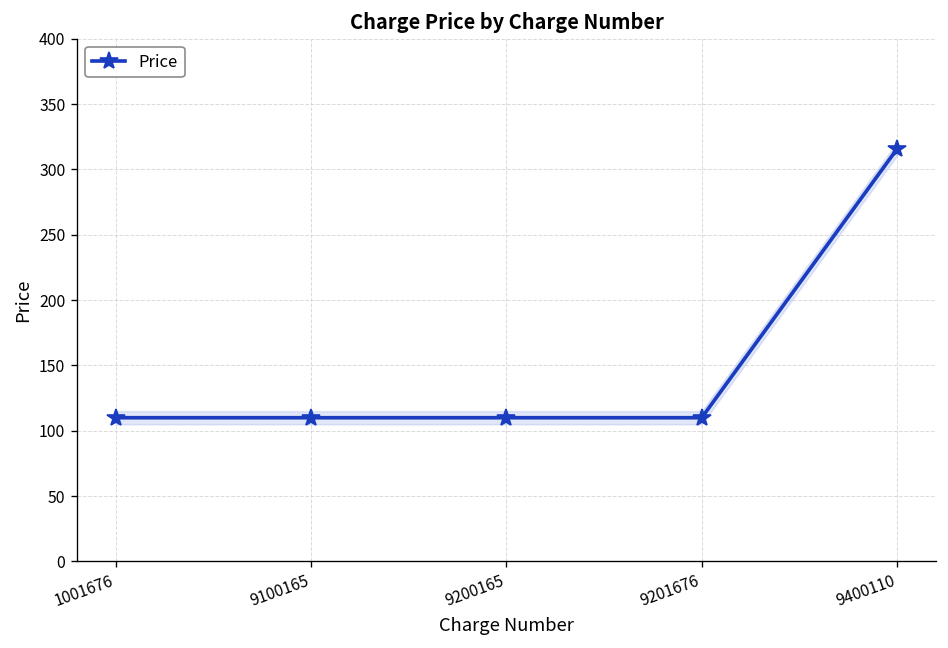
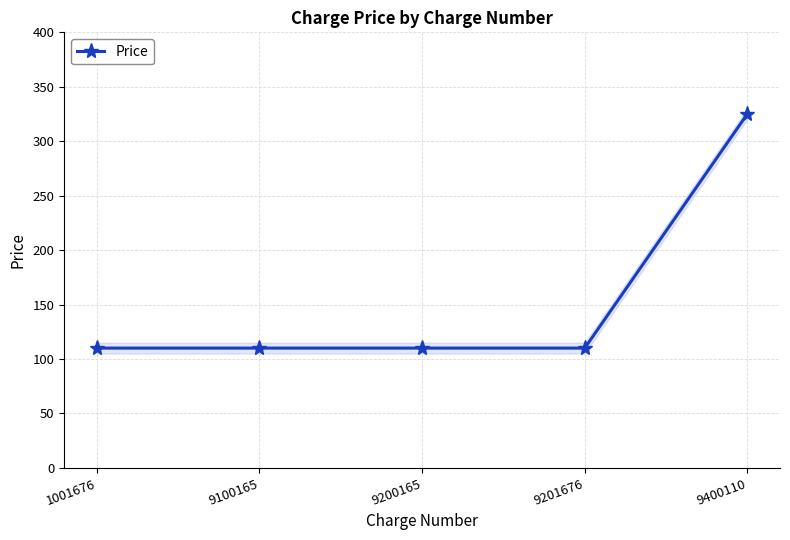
Price, 9400110: 316 -> 325
